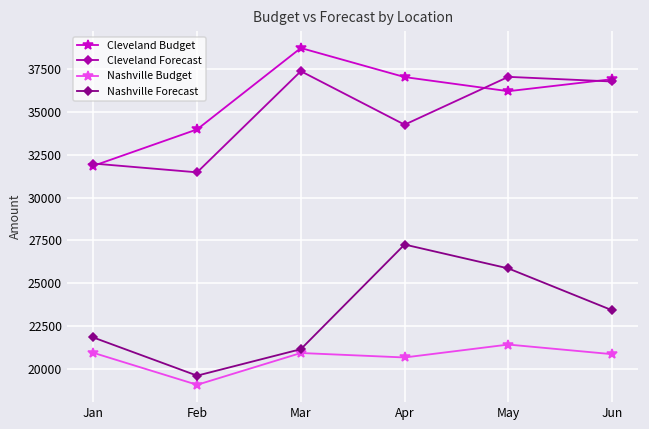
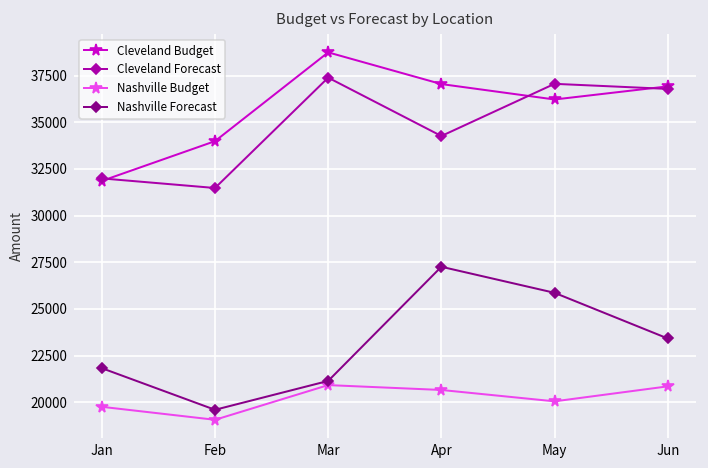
Nashville Budget, Jan: 20900 -> 19800
Nashville Budget, May: 21400 -> 20000
